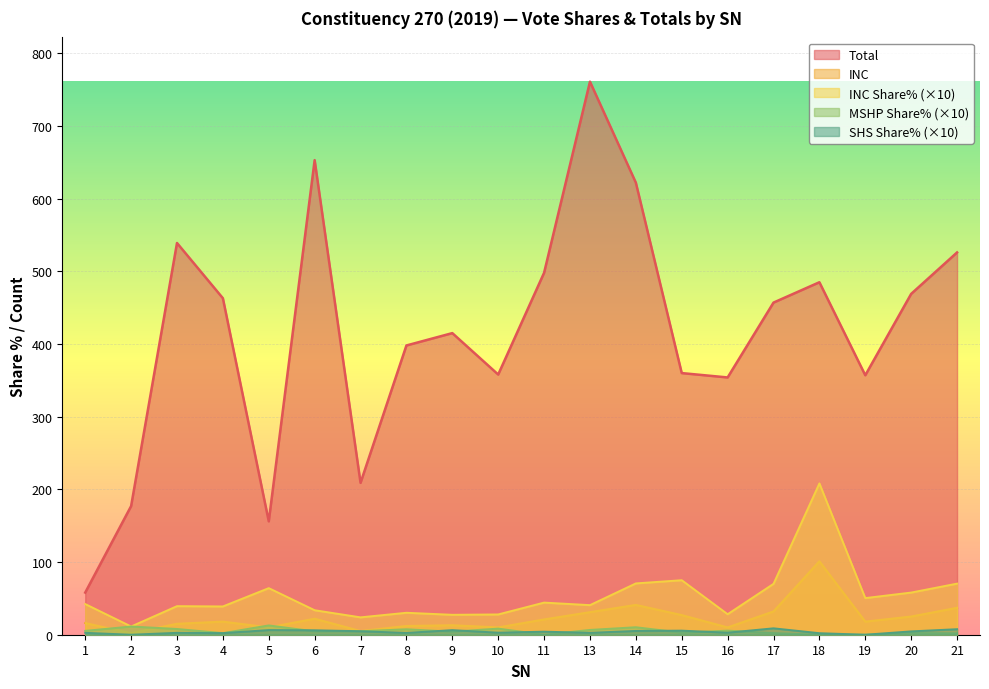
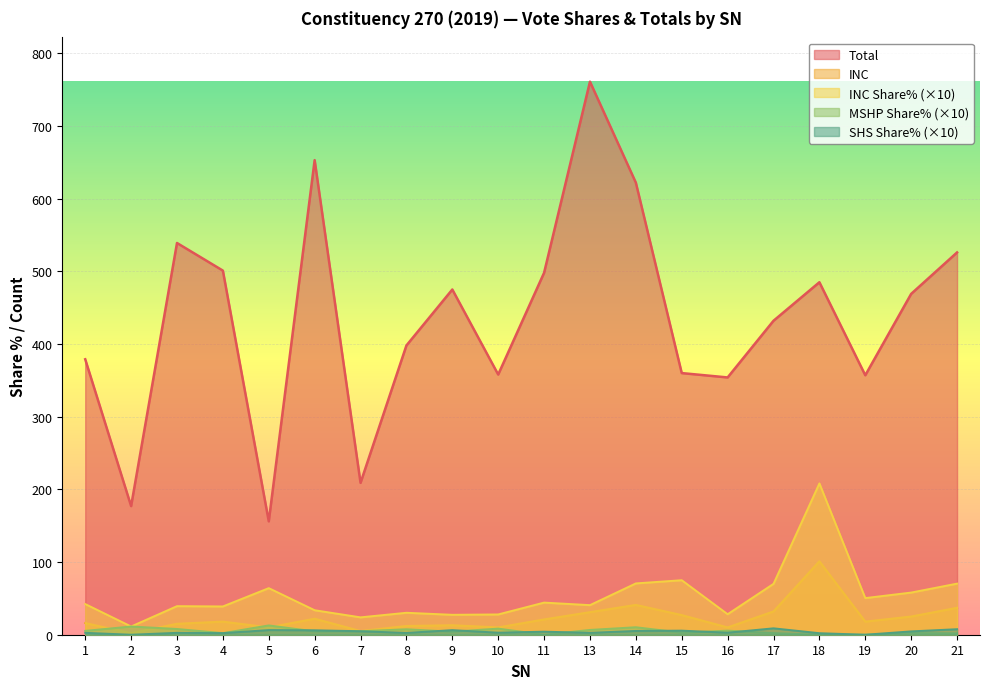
Total, 1: 60 -> 380
Total, 4: 460 -> 500
Total, 9: 420 -> 480
Total, 17: 460 -> 430
